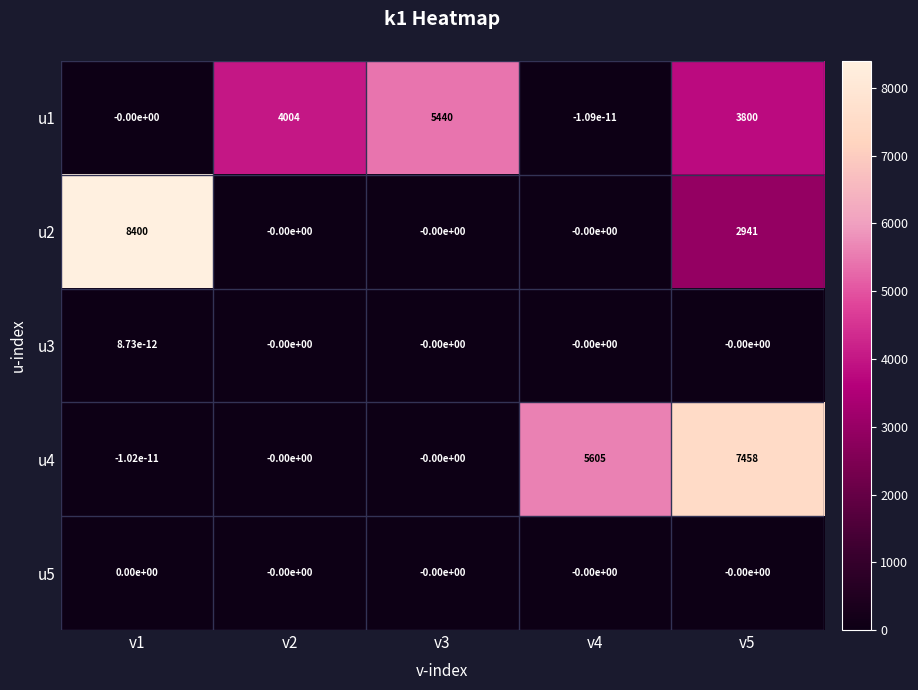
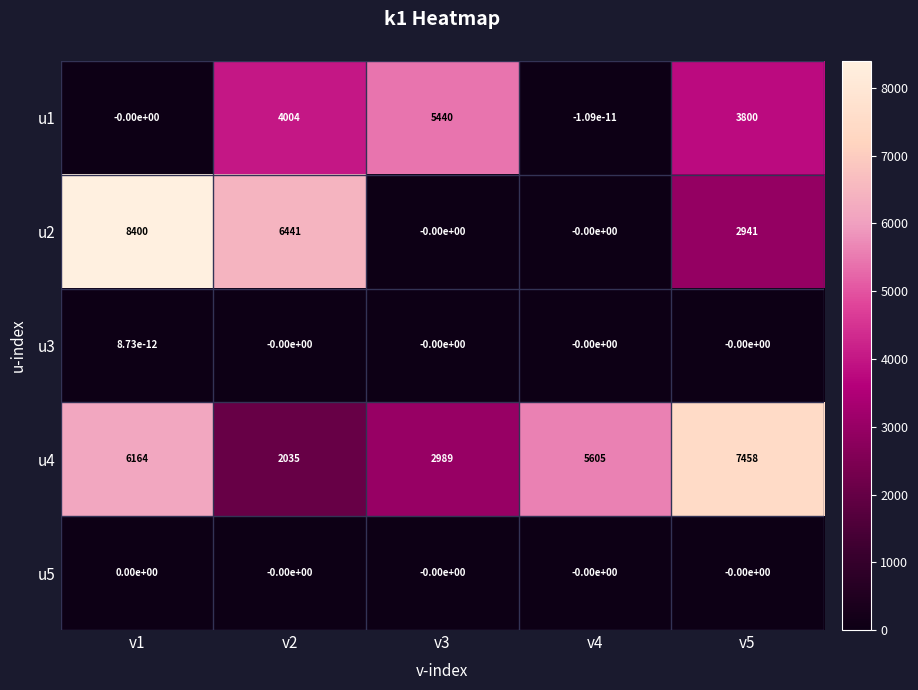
u2, v2: -0.00e+00 -> 6441
u4, v1: -1.02e-11 -> 6164
u4, v2: -0.00e+00 -> 2035
u4, v3: -0.00e+00 -> 2989
